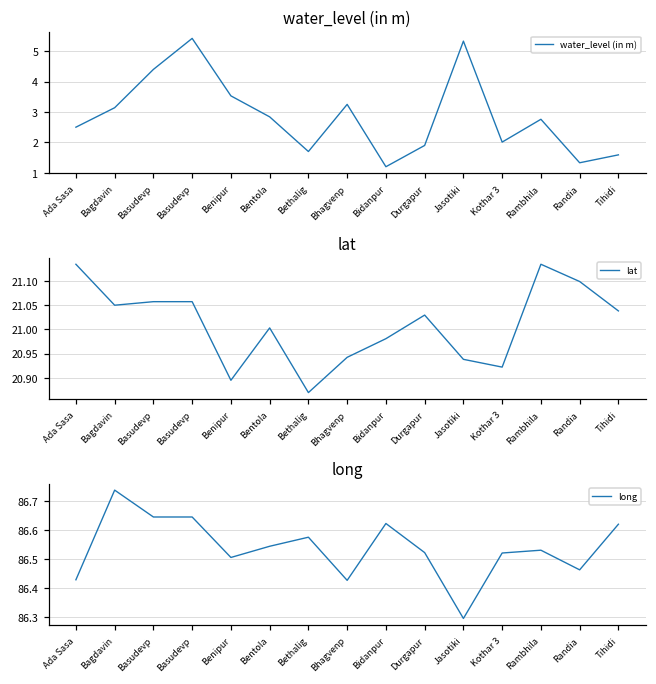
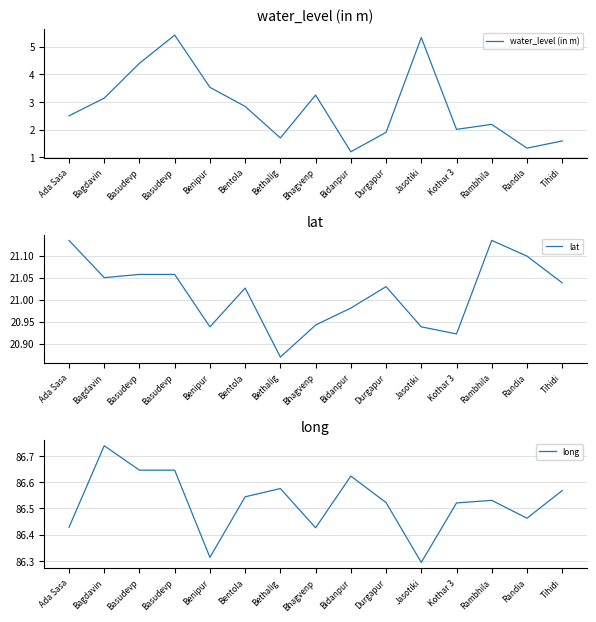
water_level (in m), Rambhila: 2.8 -> 2.2
lat, Benipur: 20.89 -> 20.94
lat, Bentola: 21.00 -> 21.03
long, Benipur: 86.51 -> 86.31
long, Tihidi: 86.62 -> 86.57
